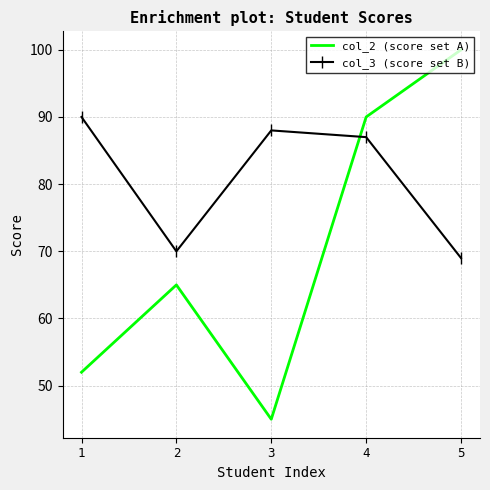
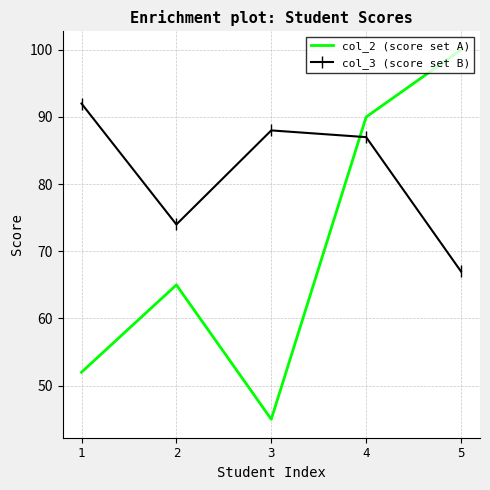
col_3 (score set B), 1: 90 -> 92
col_3 (score set B), 2: 70 -> 74
col_3 (score set B), 5: 69 -> 67
